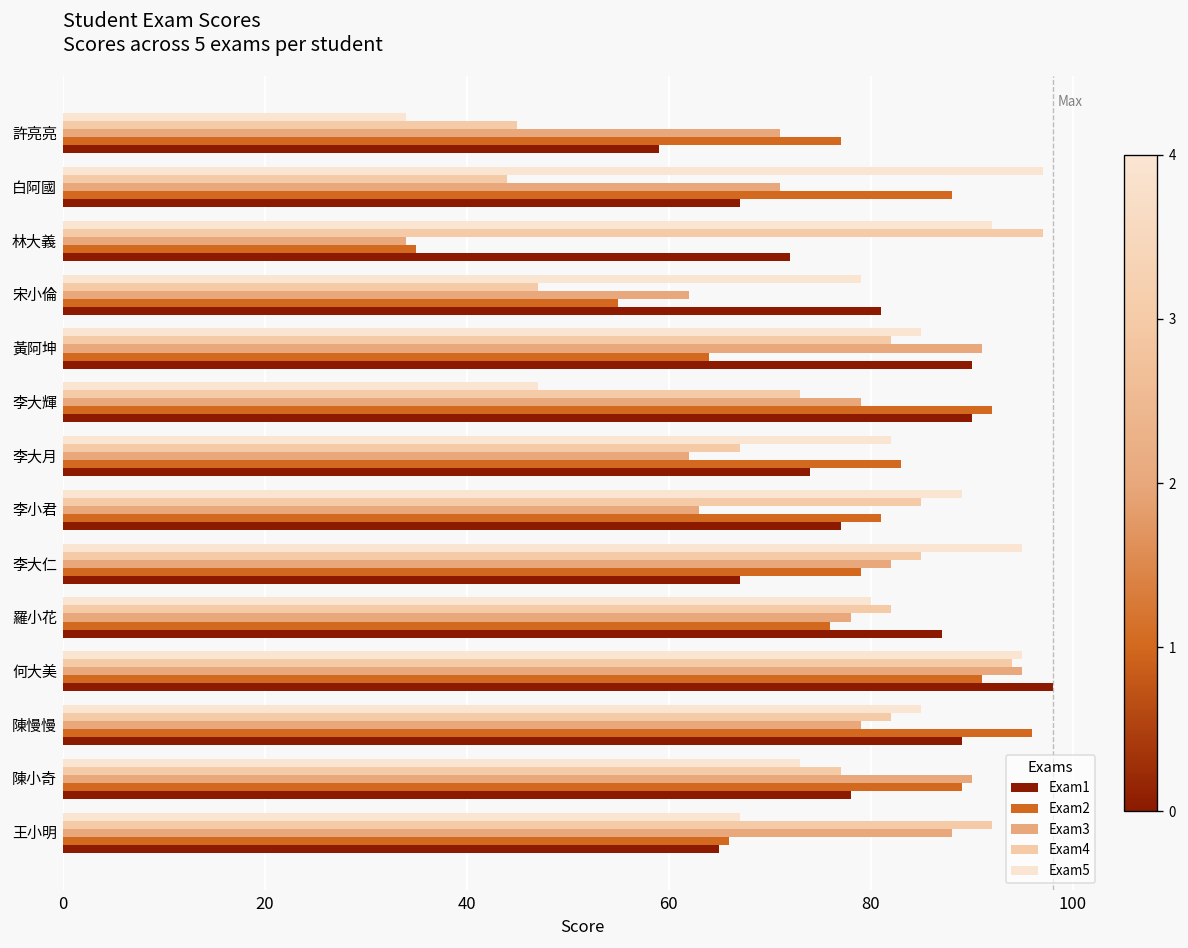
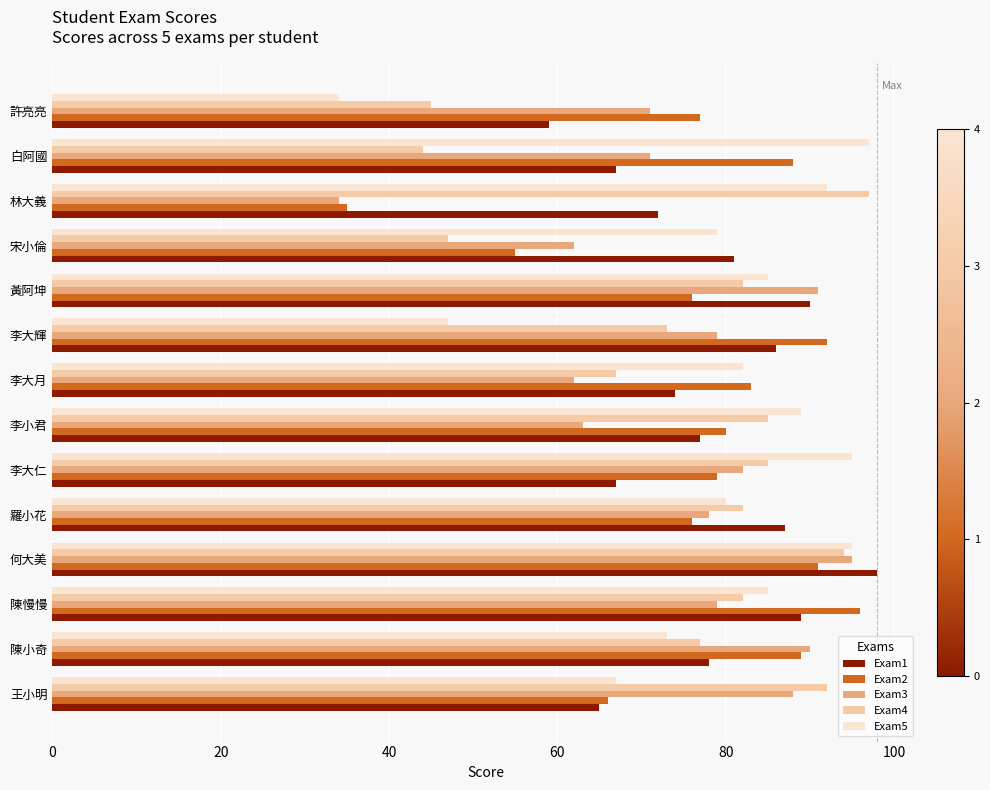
Exam2, 黃阿坤: 64 -> 76
Exam1, 李大輝: 90 -> 86
Exam2, 李小君: 81 -> 80
